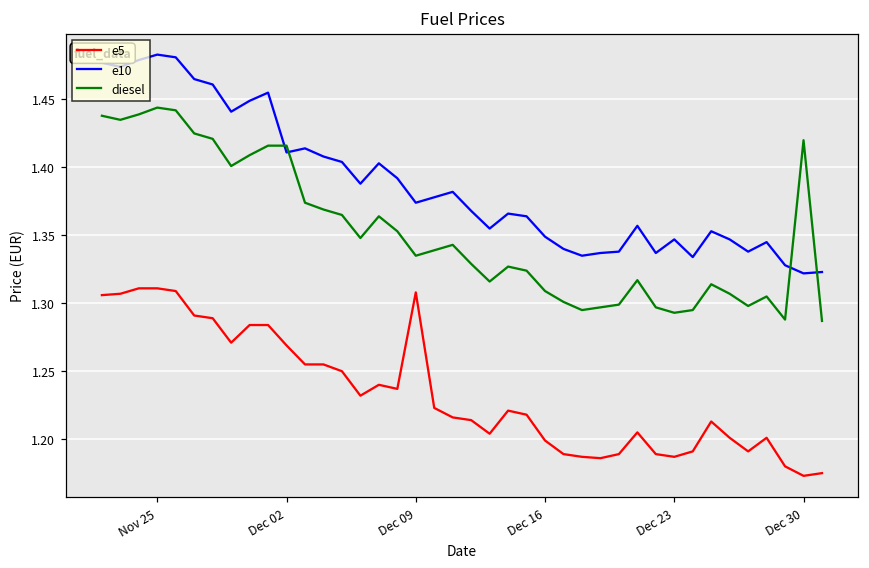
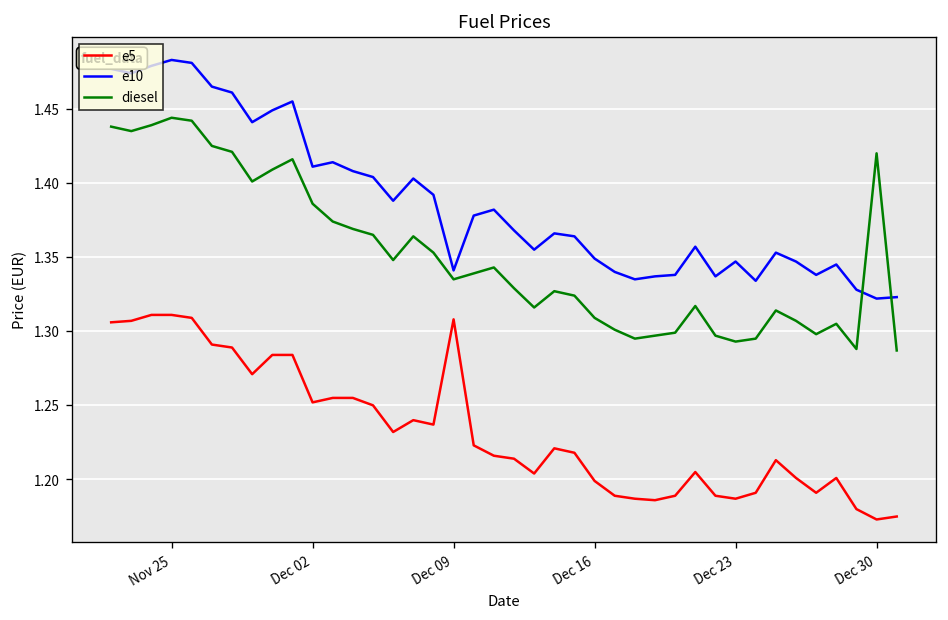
e5, Dec 02: 1.269 -> 1.252
diesel, Dec 02: 1.416 -> 1.386
e10, Dec 09: 1.374 -> 1.341
